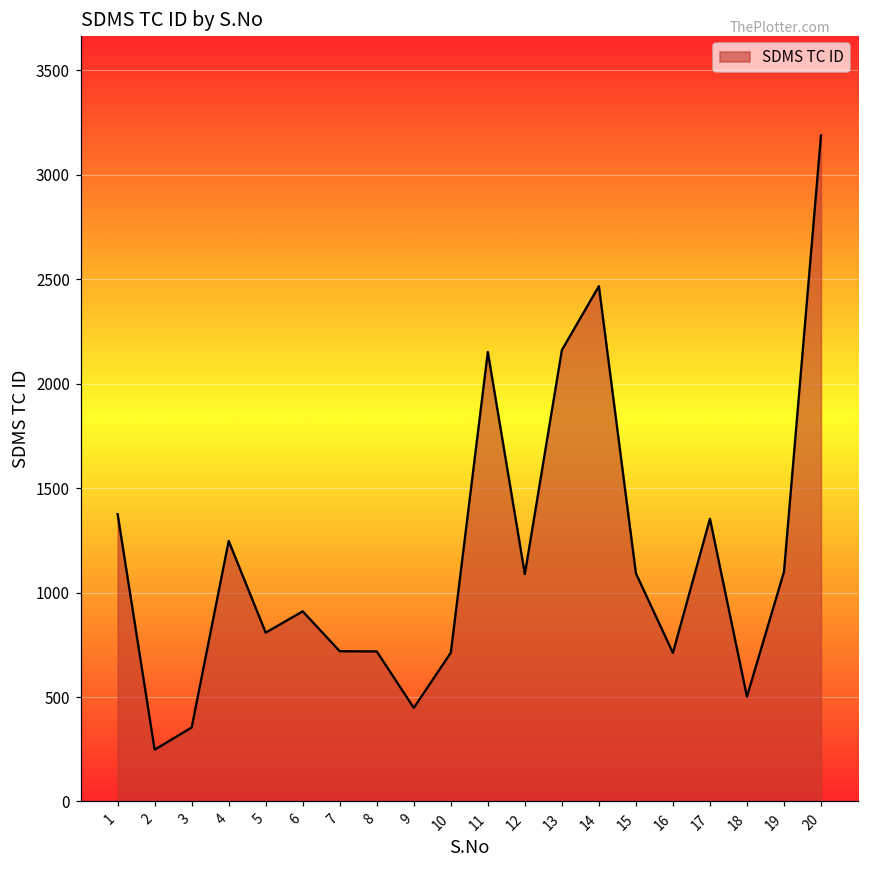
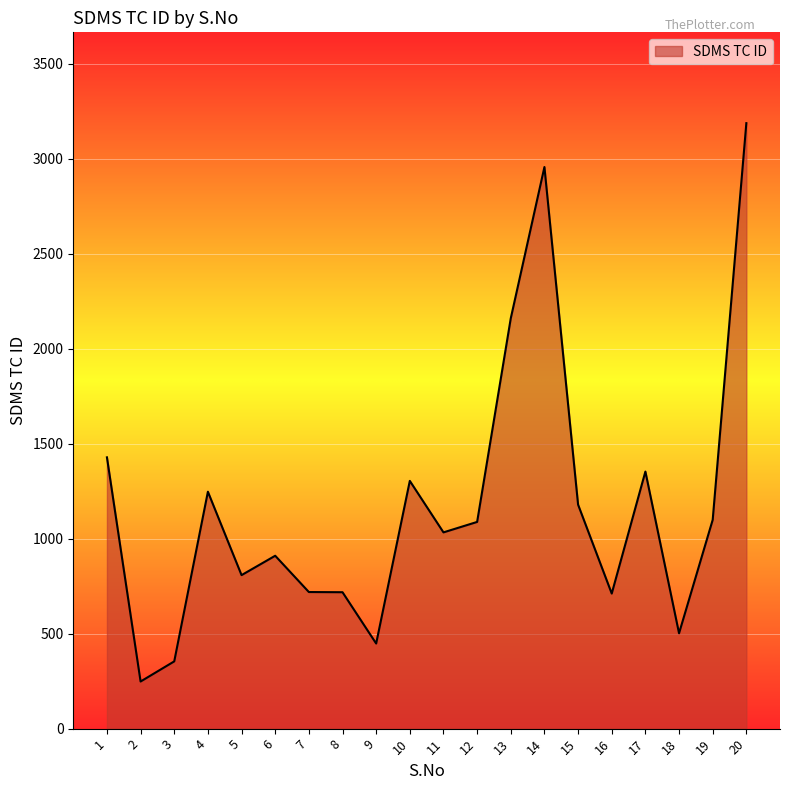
1: 1380 -> 1430
10: 710 -> 1300
11: 2150 -> 1030
14: 2470 -> 2960
15: 1090 -> 1180
